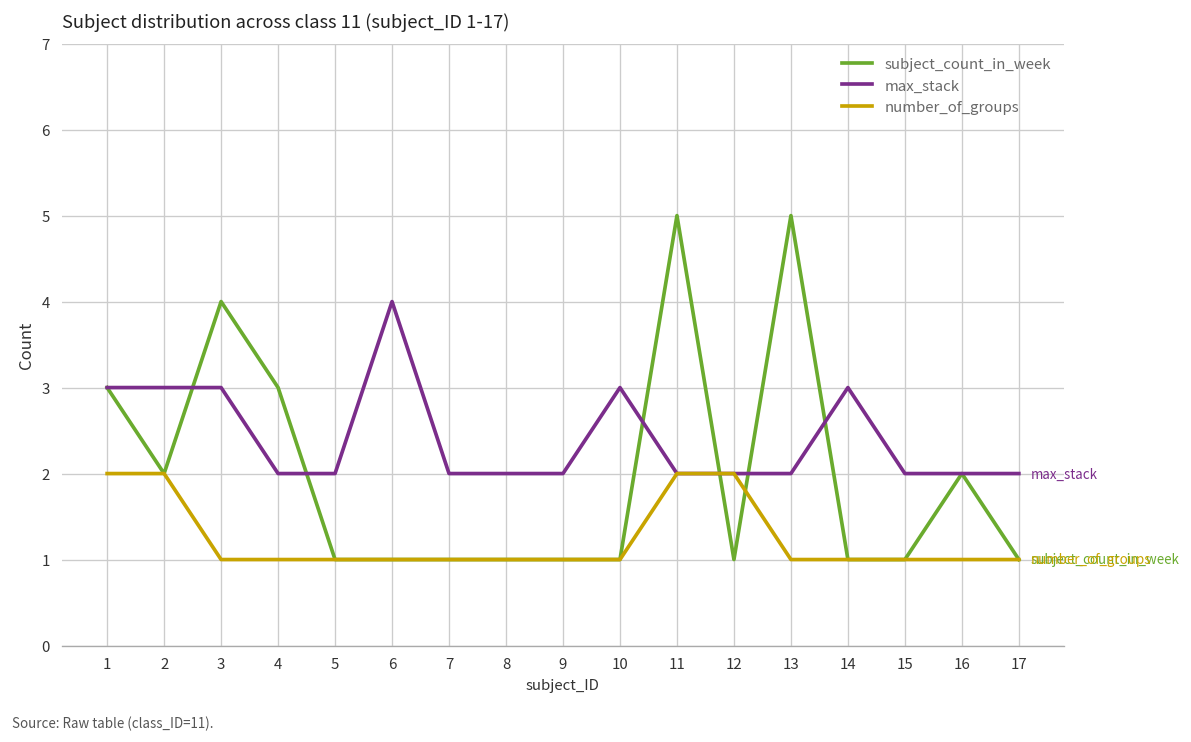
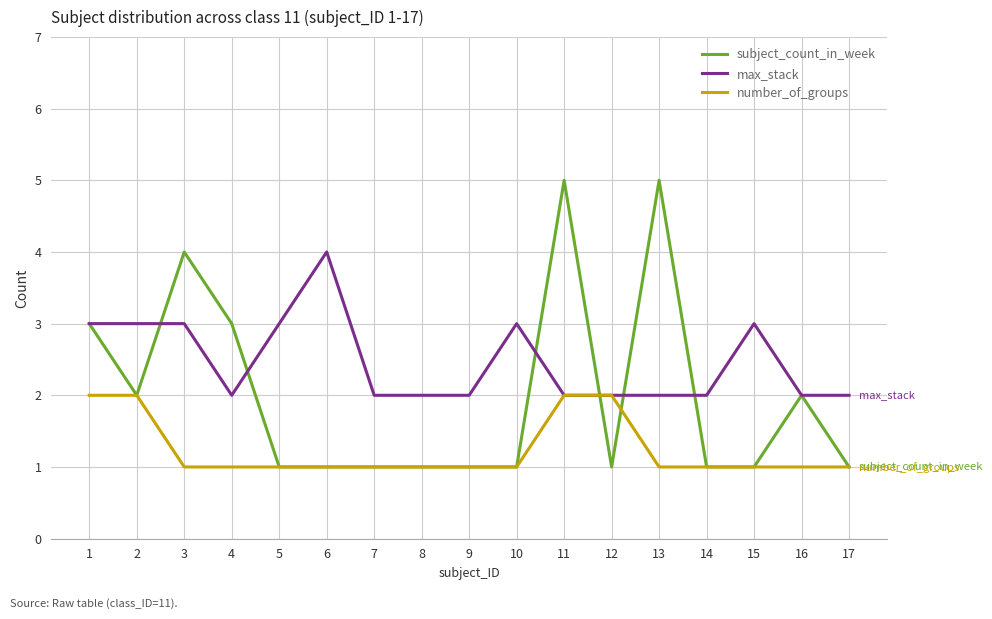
max_stack, 5: 2 -> 3
max_stack, 14: 3 -> 2
max_stack, 15: 2 -> 3
